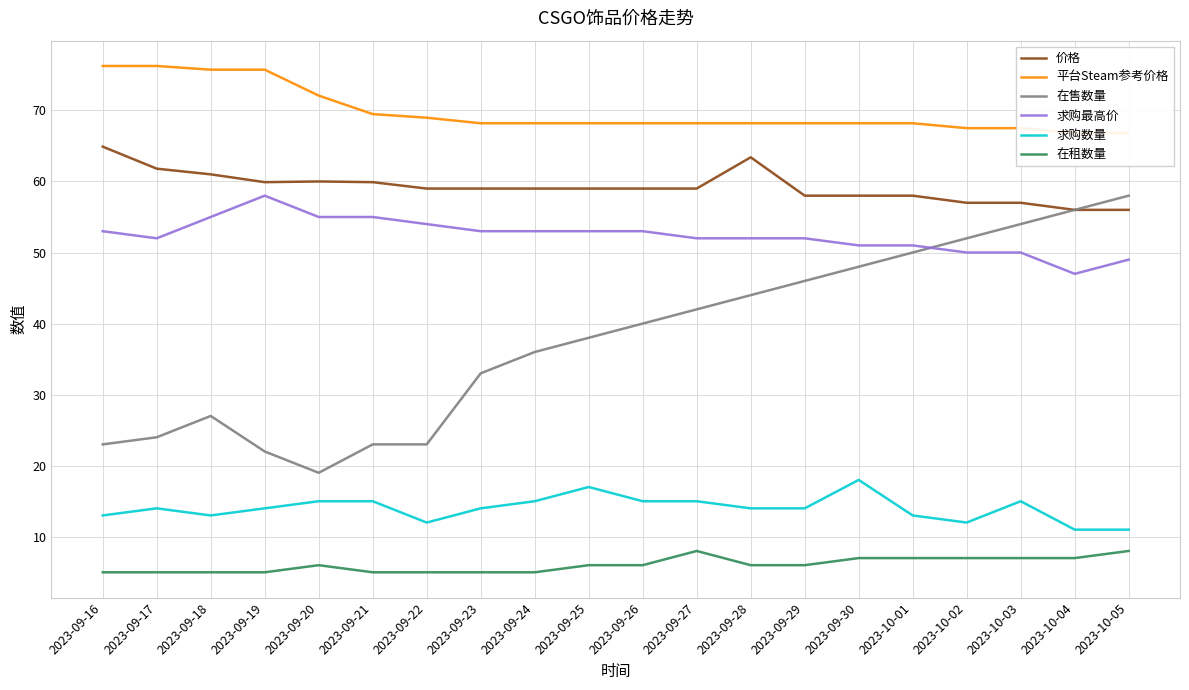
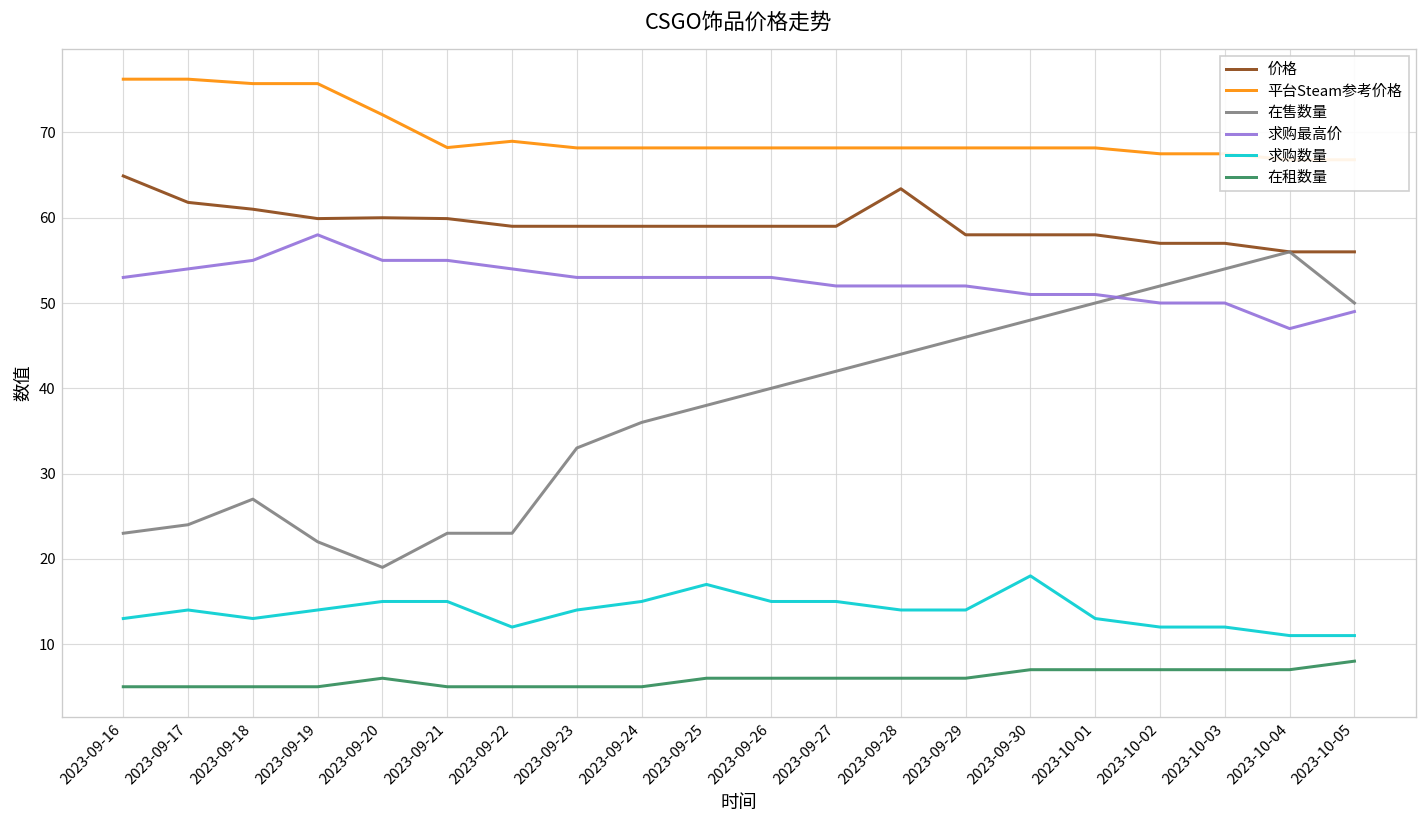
求购最高价, 2023-09-17: 52 -> 54
平台Steam参考价格, 2023-09-21: 69 -> 68
在租数量, 2023-09-27: 8 -> 6
求购数量, 2023-10-03: 15 -> 12
在售数量, 2023-10-05: 58 -> 50
